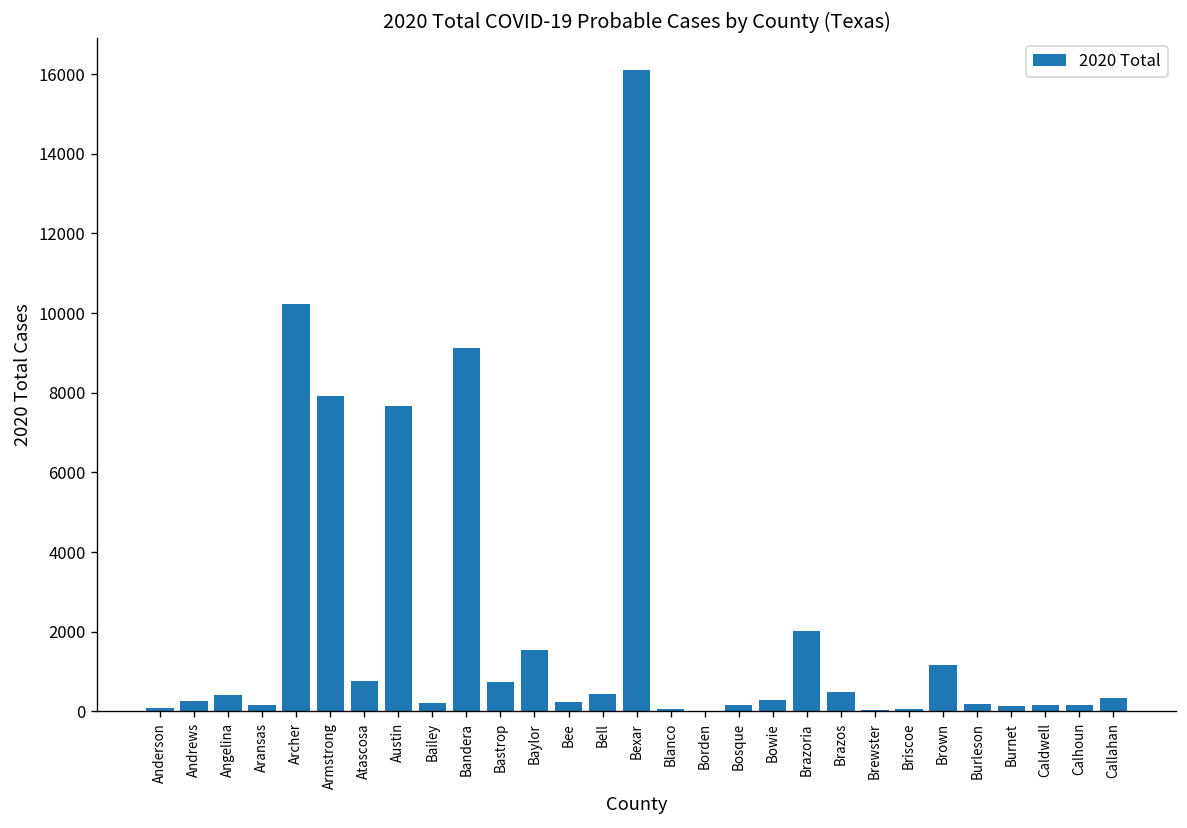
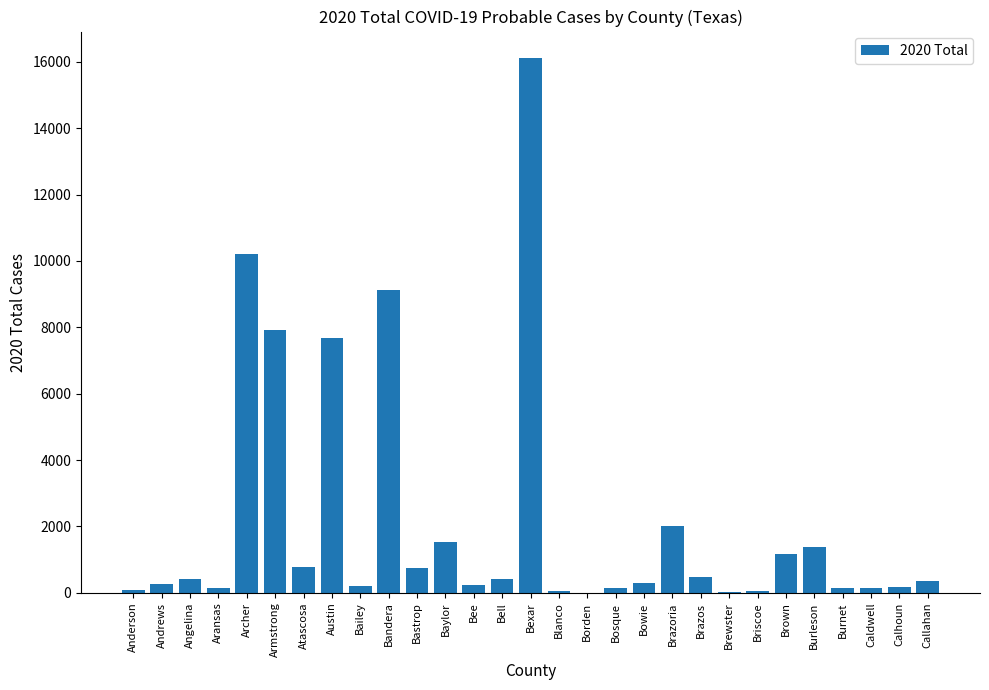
Burleson: 200 -> 1400
